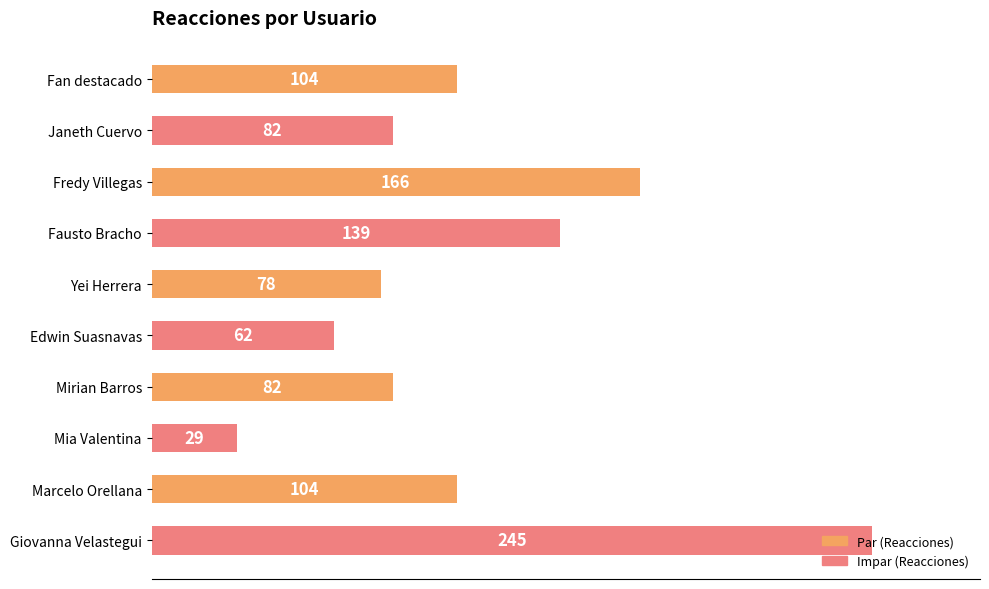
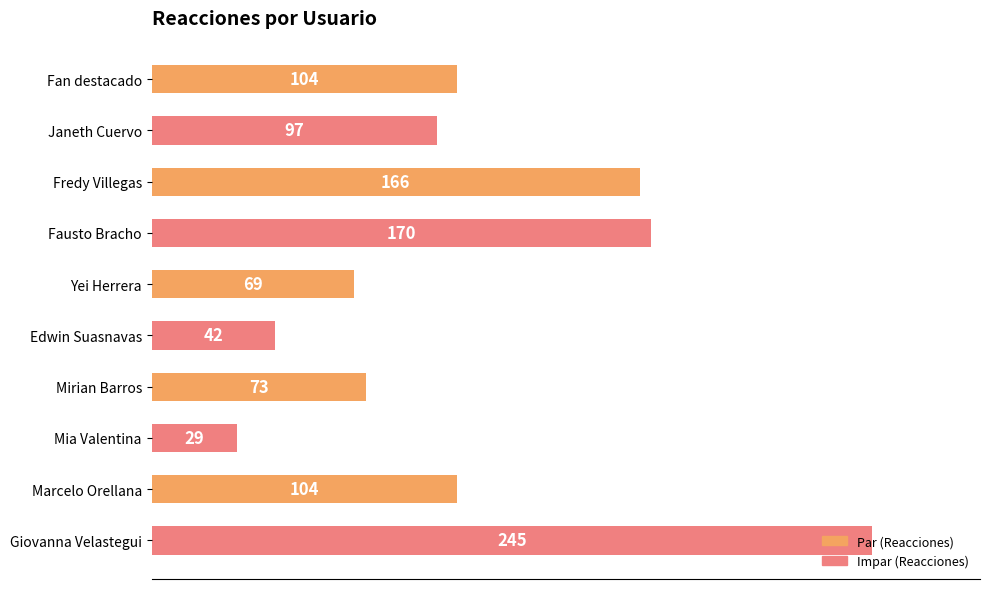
Janeth Cuervo: 82 -> 97
Fausto Bracho: 139 -> 170
Yei Herrera: 78 -> 69
Edwin Suasnavas: 62 -> 42
Mirian Barros: 82 -> 73
